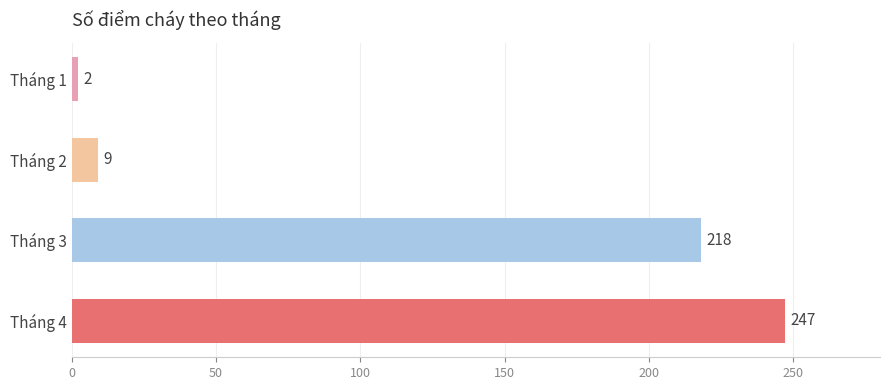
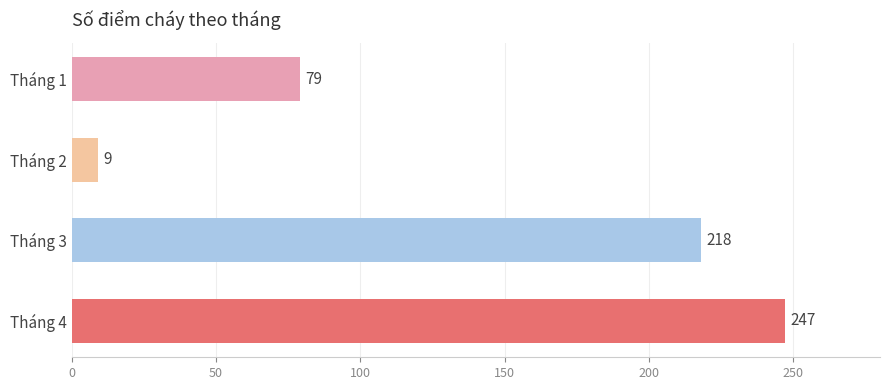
Tháng 1: 2 -> 79
